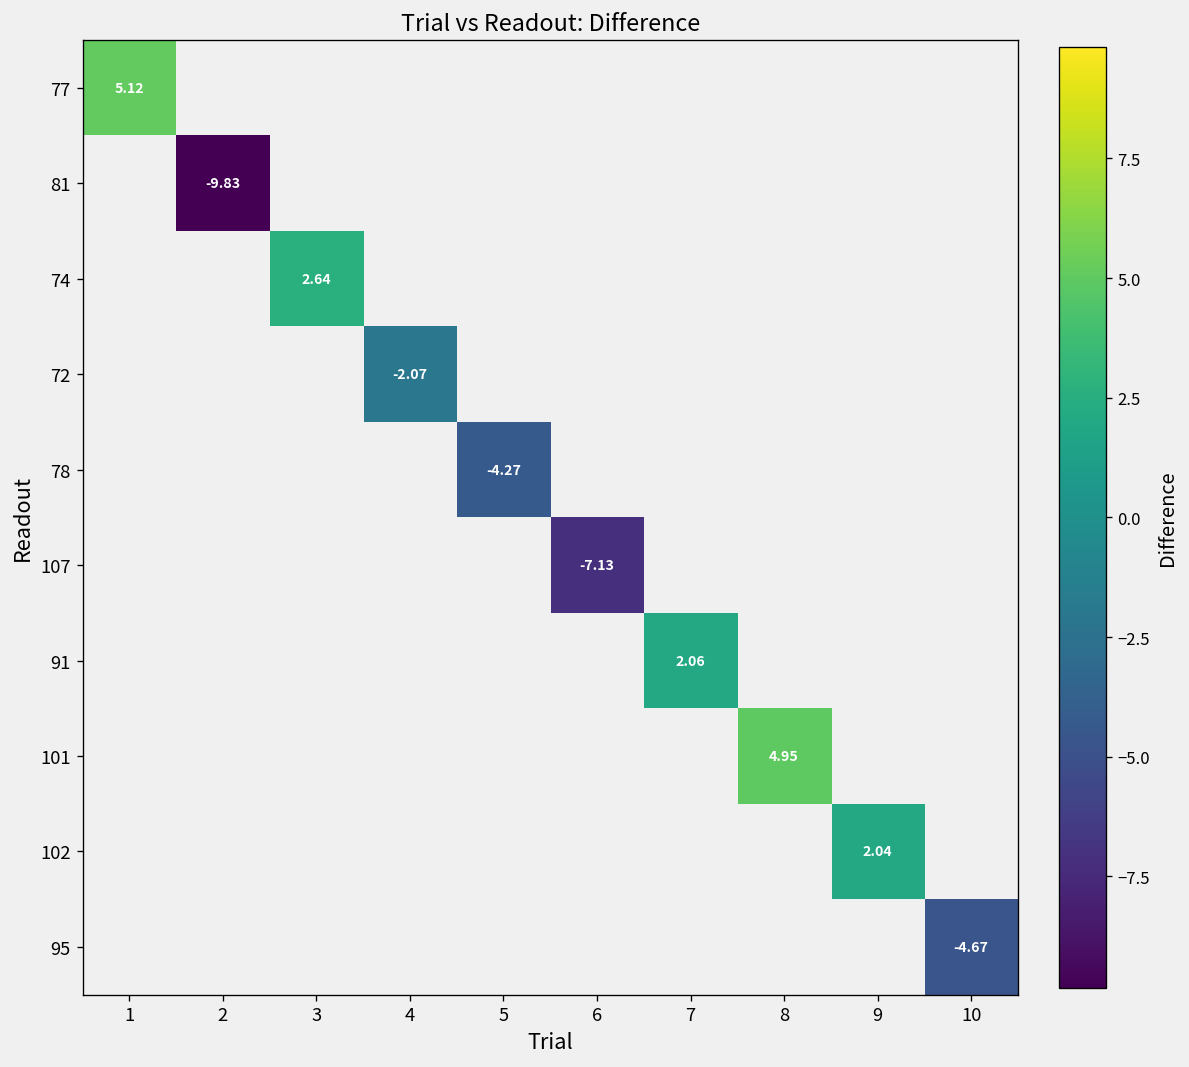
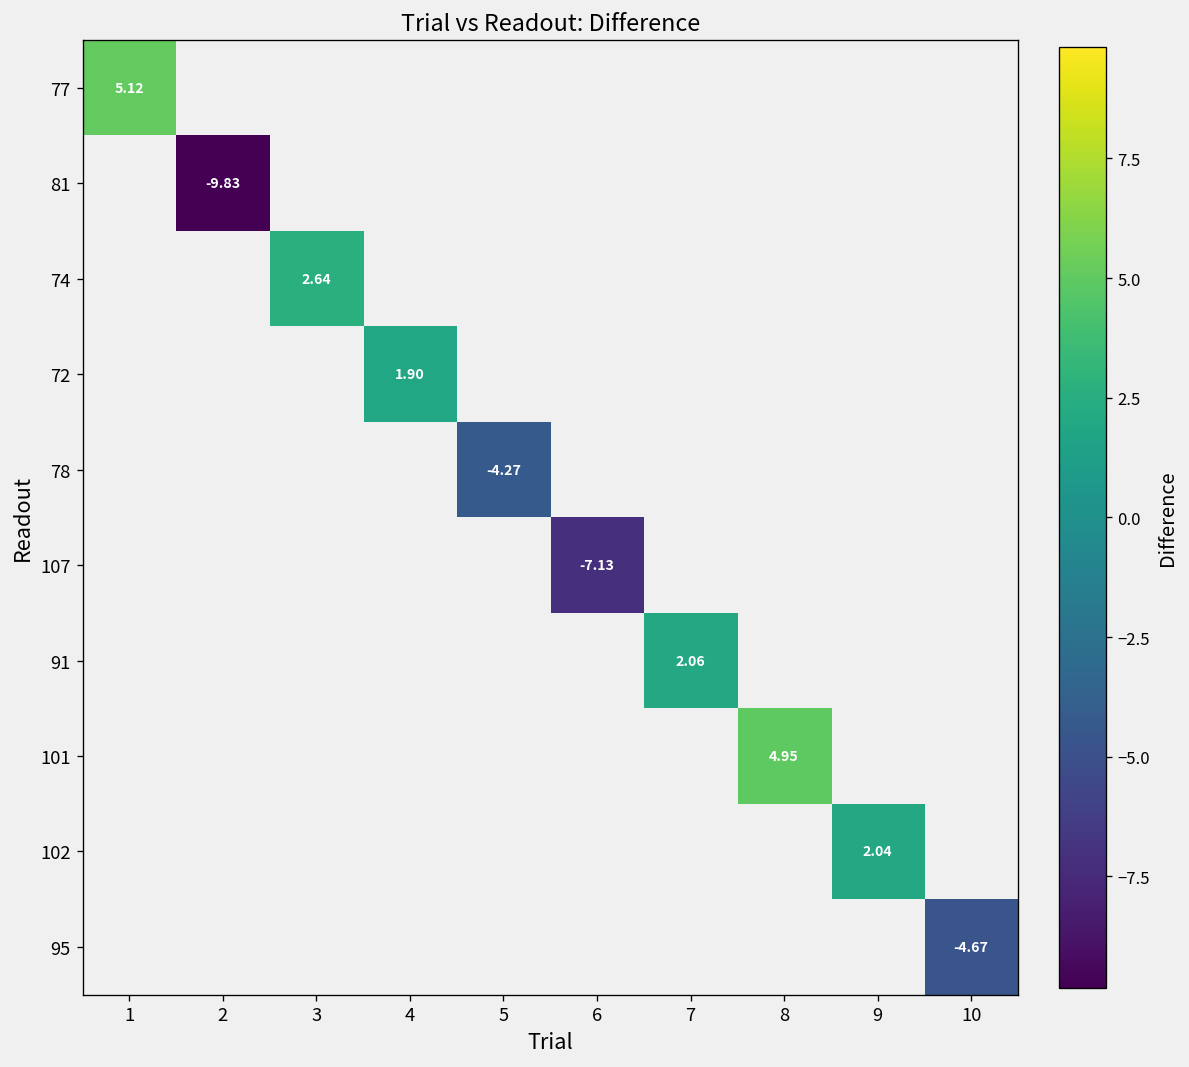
72, 4: -2.07 -> 1.90
